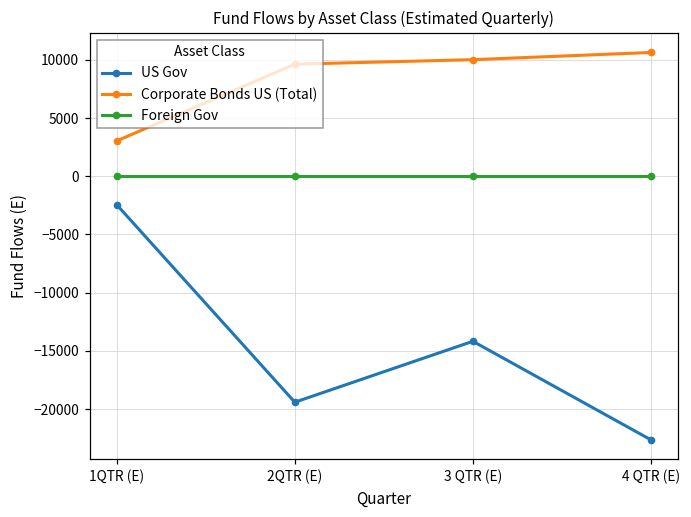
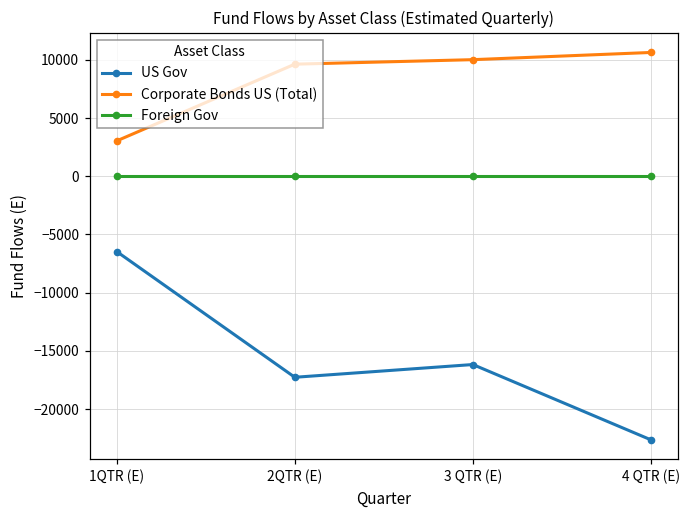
US Gov, 1QTR (E): -2400 -> -6500
US Gov, 2QTR (E): -19400 -> -17300
US Gov, 3 QTR (E): -14200 -> -16200
